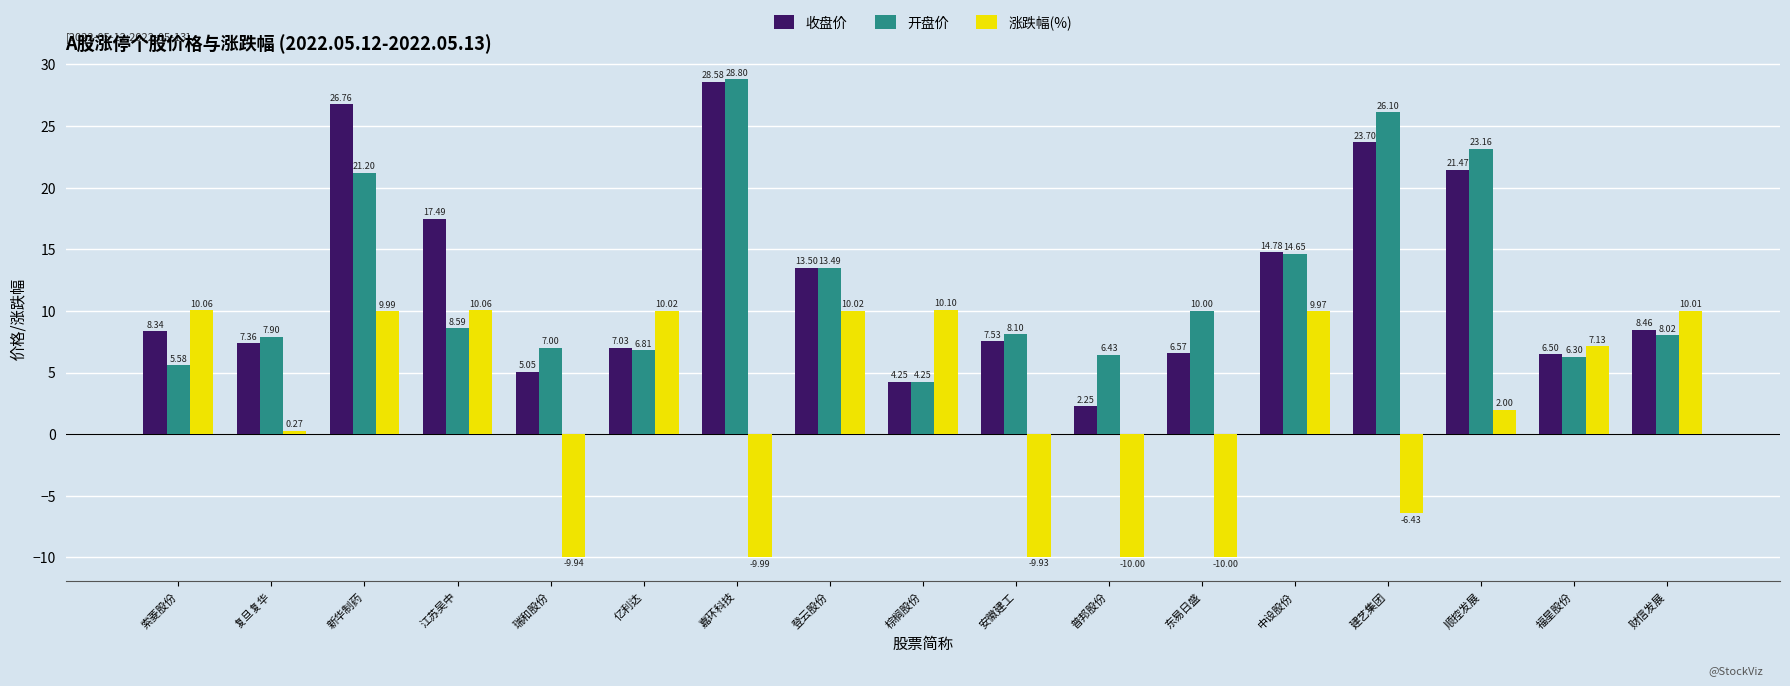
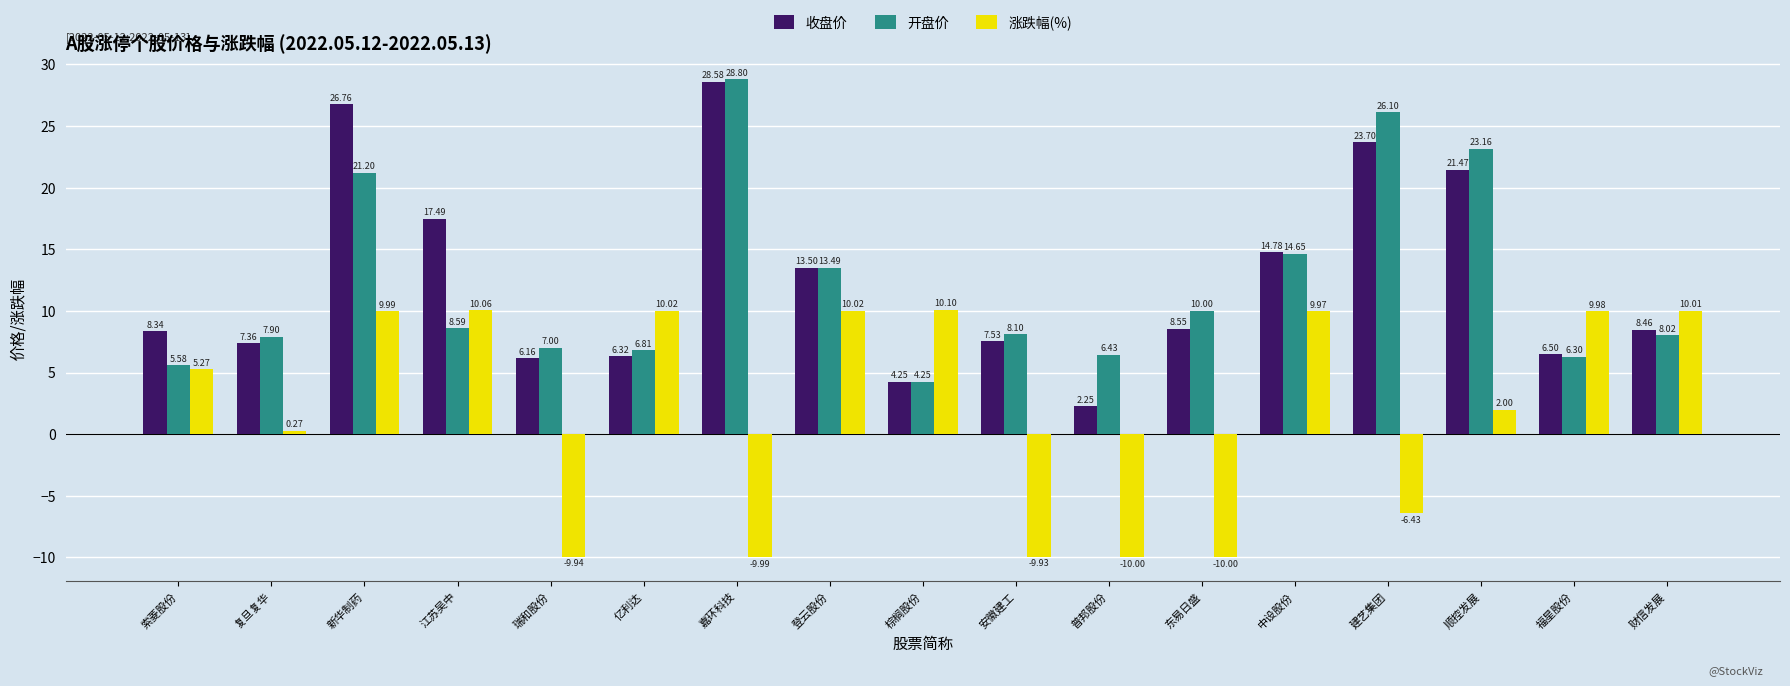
涨跌幅(%), 索菱股份: 10.06 -> 5.27
收盘价, 瑞和股份: 5.05 -> 6.16
收盘价, 亿利达: 7.03 -> 6.32
收盘价, 东易日盛: 6.57 -> 8.55
涨跌幅(%), 福星股份: 7.13 -> 9.98
